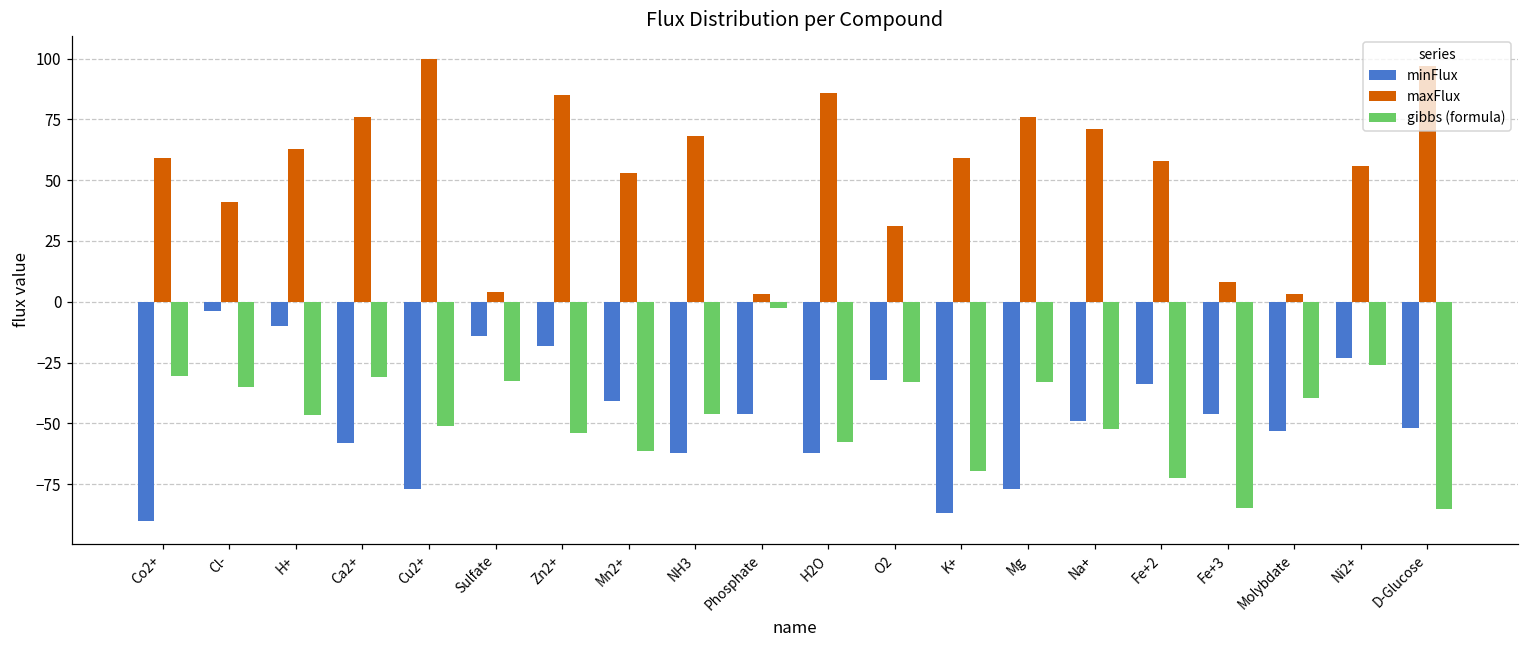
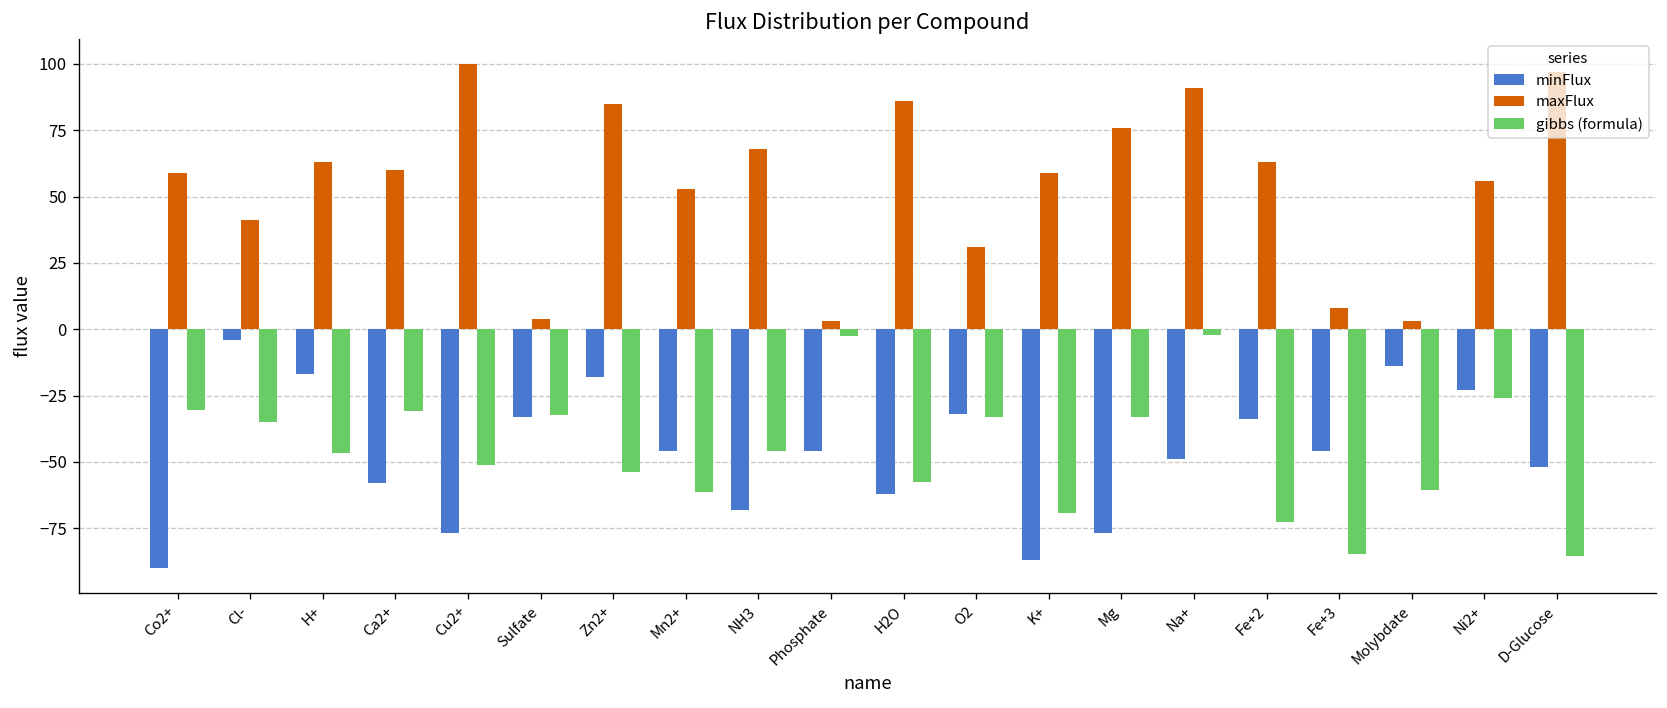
minFlux, H+: -10 -> -17
maxFlux, Ca2+: 76 -> 60
minFlux, Sulfate: -14 -> -33
minFlux, Mn2+: -41 -> -46
minFlux, NH3: -62 -> -68
maxFlux, Na+: 71 -> 91
gibbs (formula), Na+: -52 -> -2
maxFlux, Fe+2: 58 -> 63
minFlux, Molybdate: -53 -> -14
gibbs (formula), Molybdate: -40 -> -61
